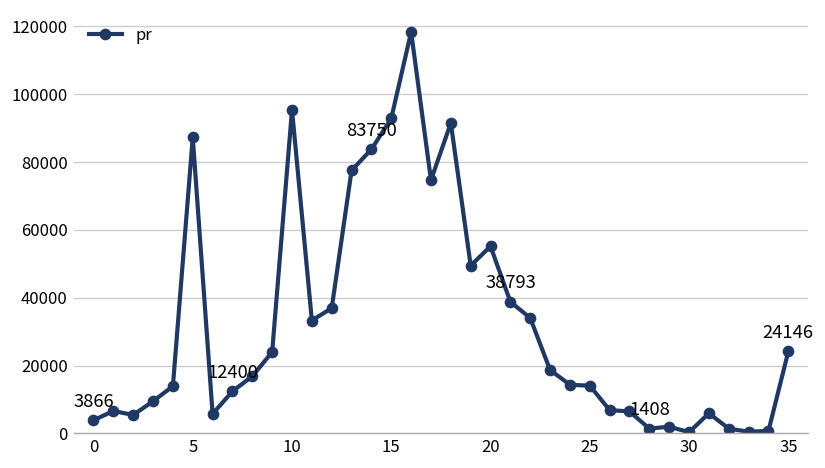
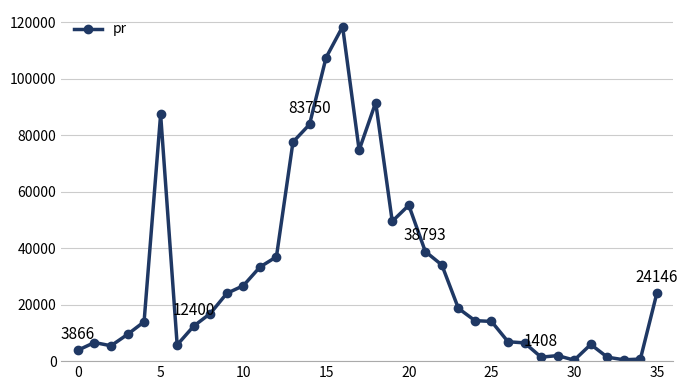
10: 95000 -> 27000
15: 93000 -> 107000
